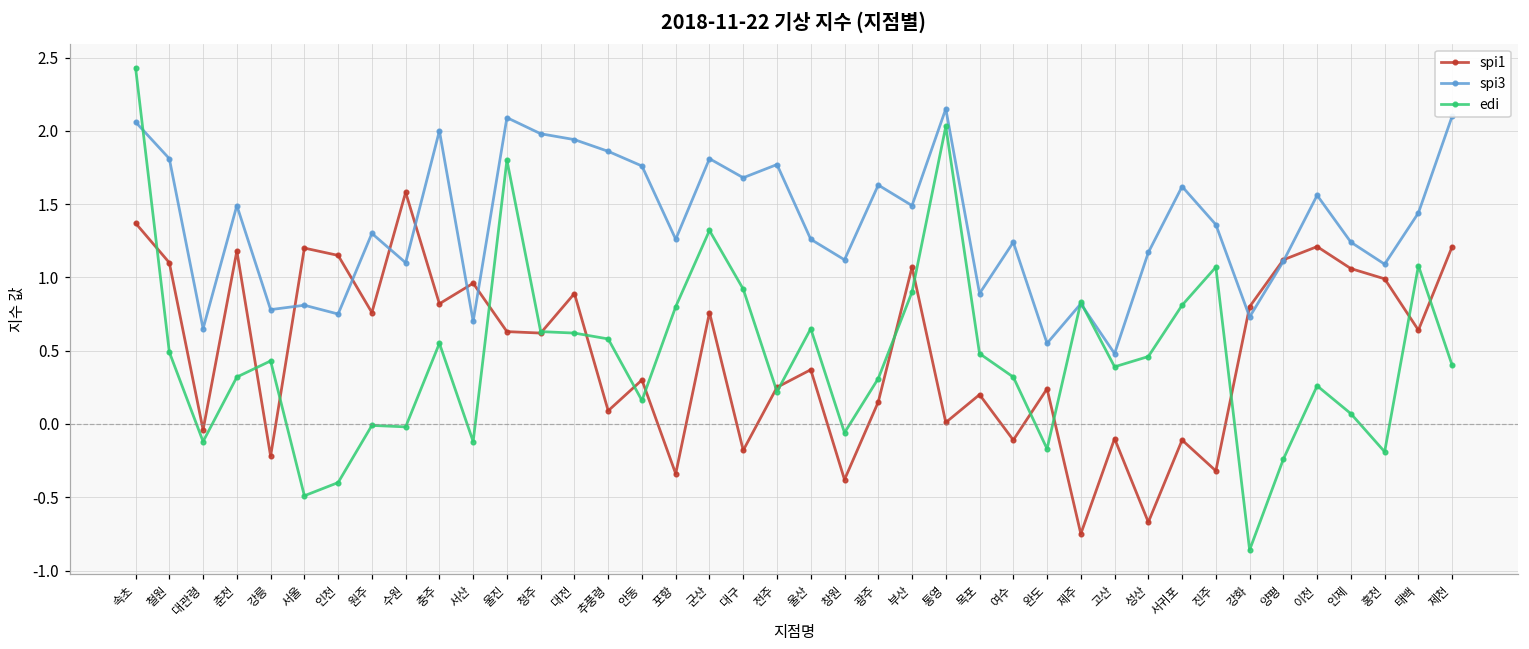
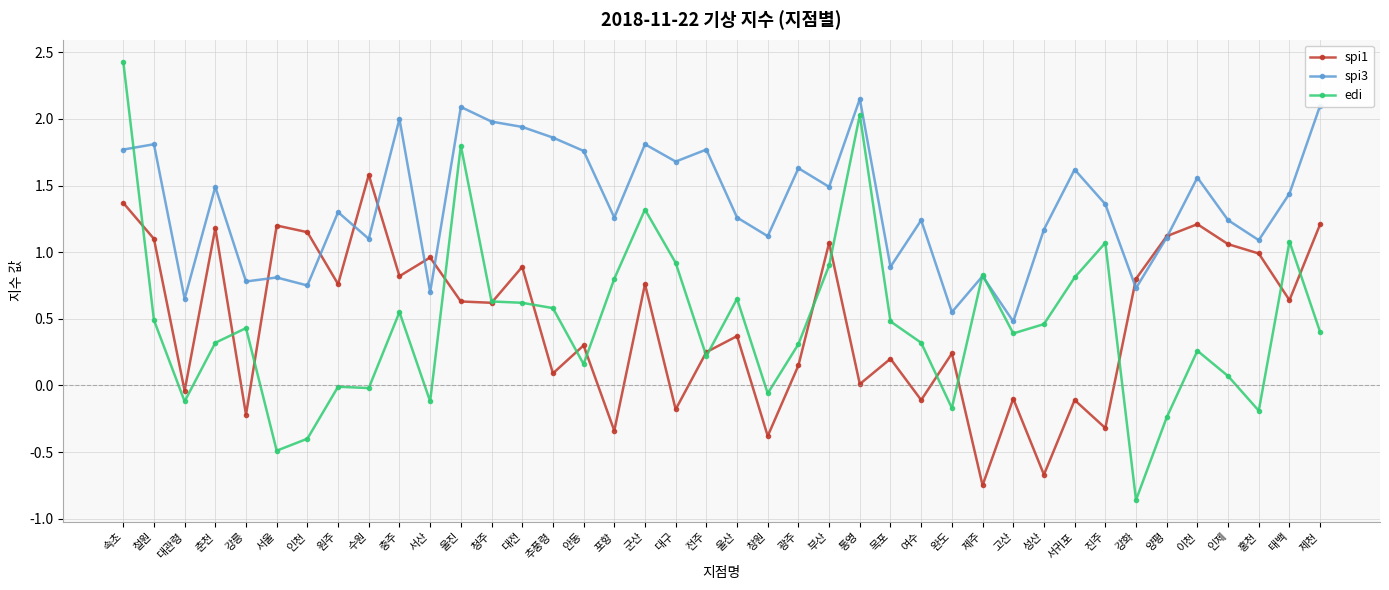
spi3, 속초: 2.06 -> 1.77
